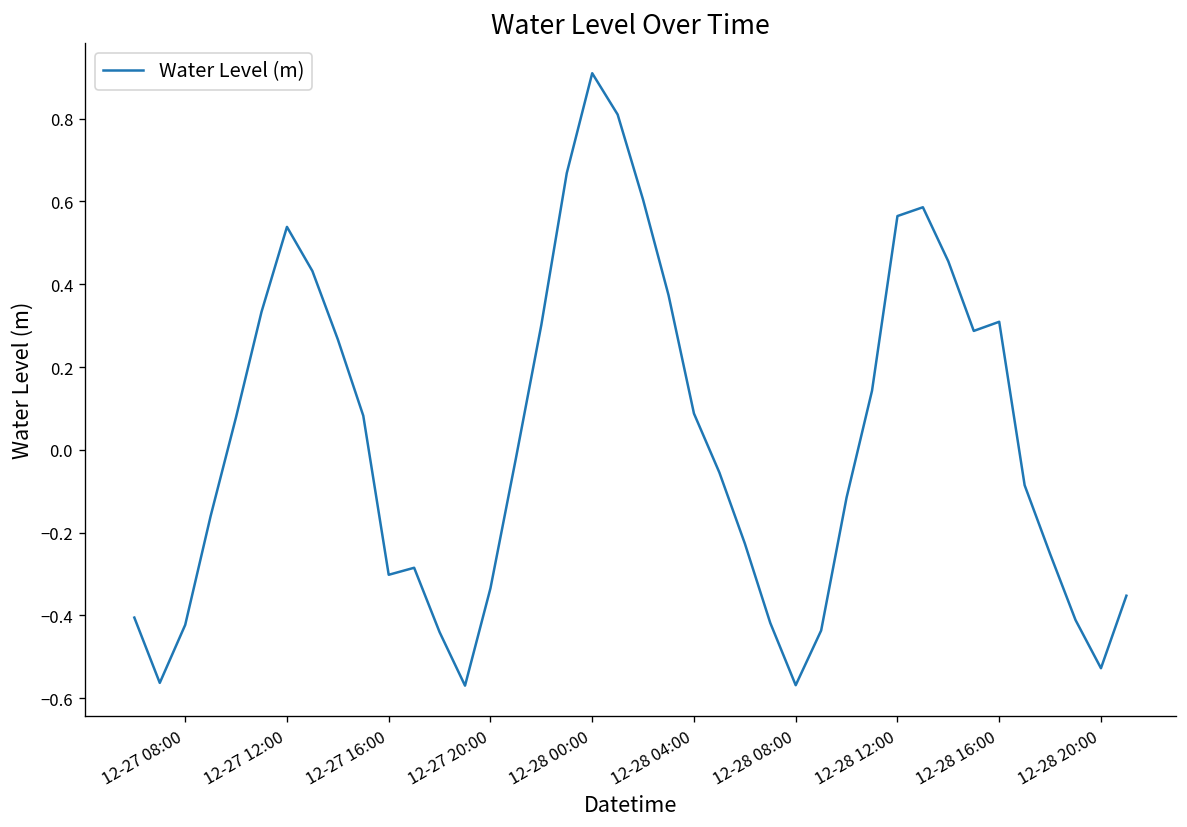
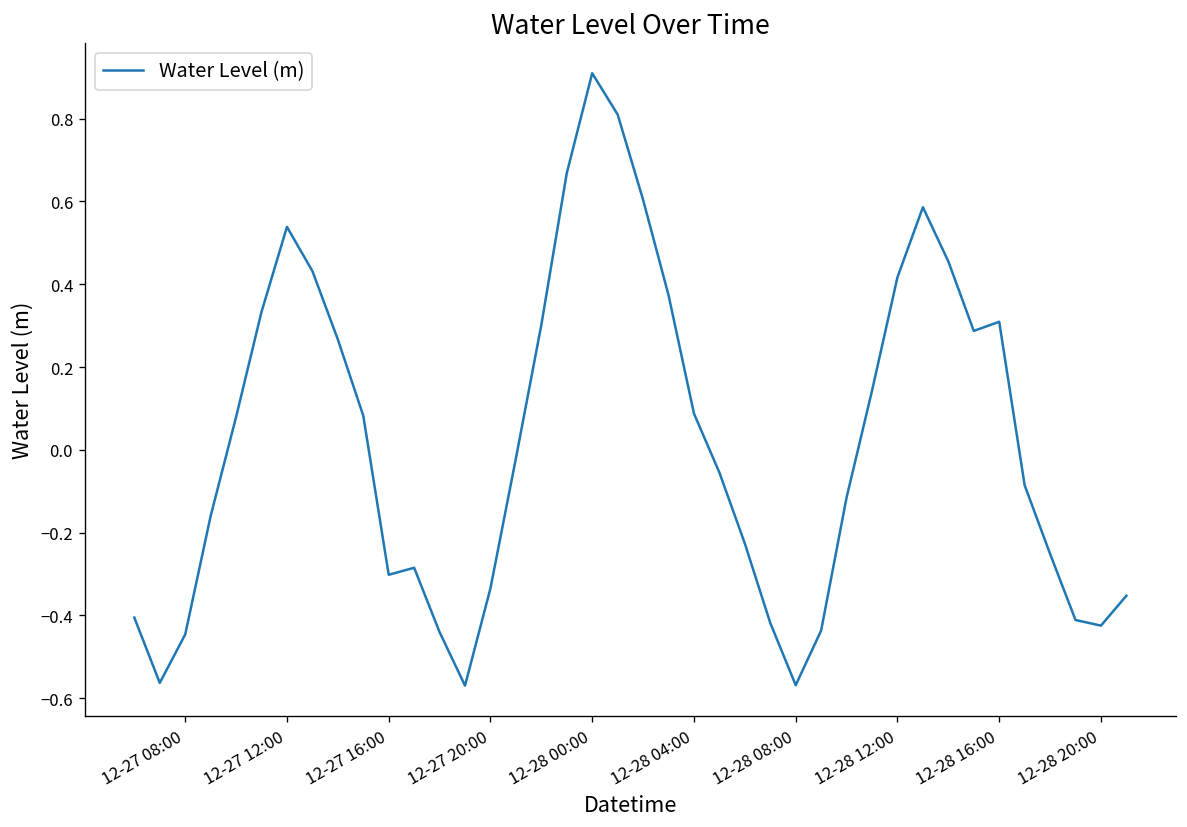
12-27 08:00: -0.42 -> -0.45
12-28 12:00: 0.56 -> 0.42
12-28 20:00: -0.53 -> -0.42
